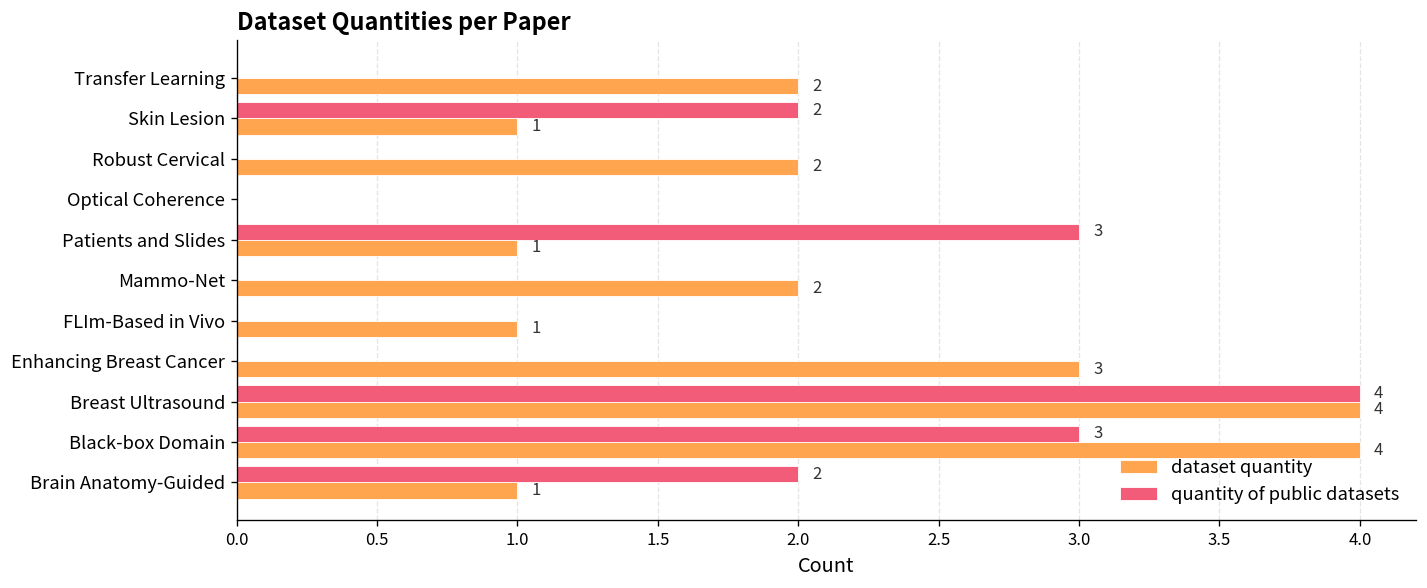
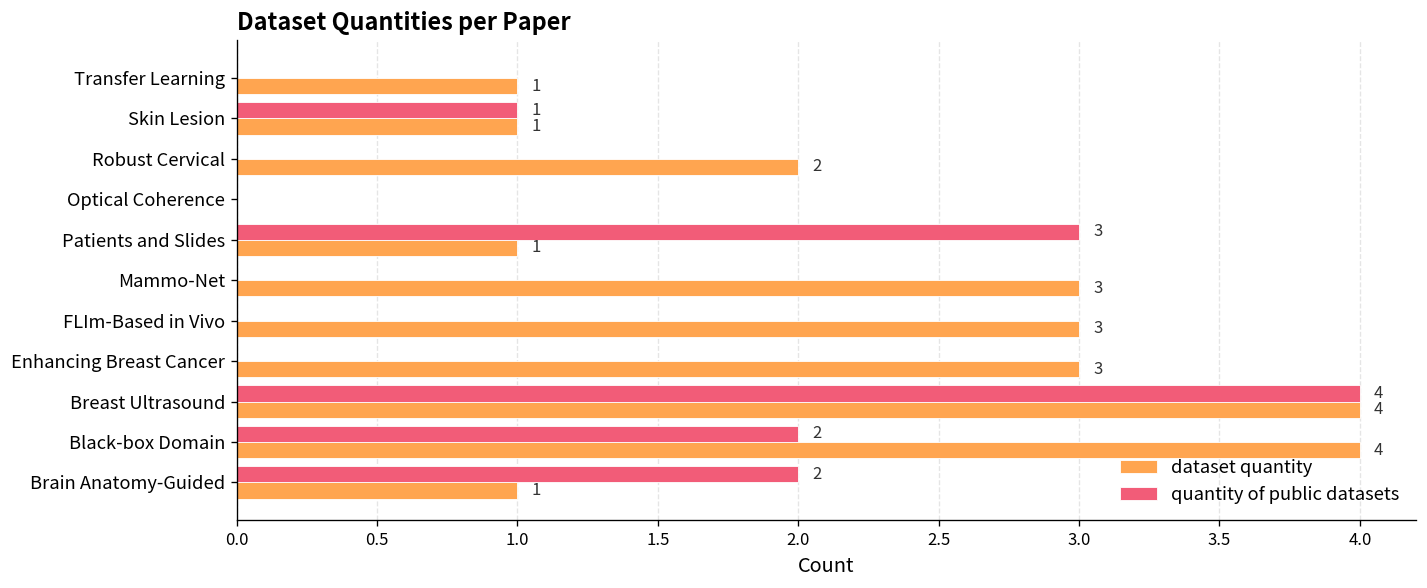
dataset quantity, Transfer Learning: 2 -> 1
quantity of public datasets, Skin Lesion: 2 -> 1
dataset quantity, Mammo-Net: 2 -> 3
dataset quantity, FLIm-Based in Vivo: 1 -> 3
quantity of public datasets, Black-box Domain: 3 -> 2
